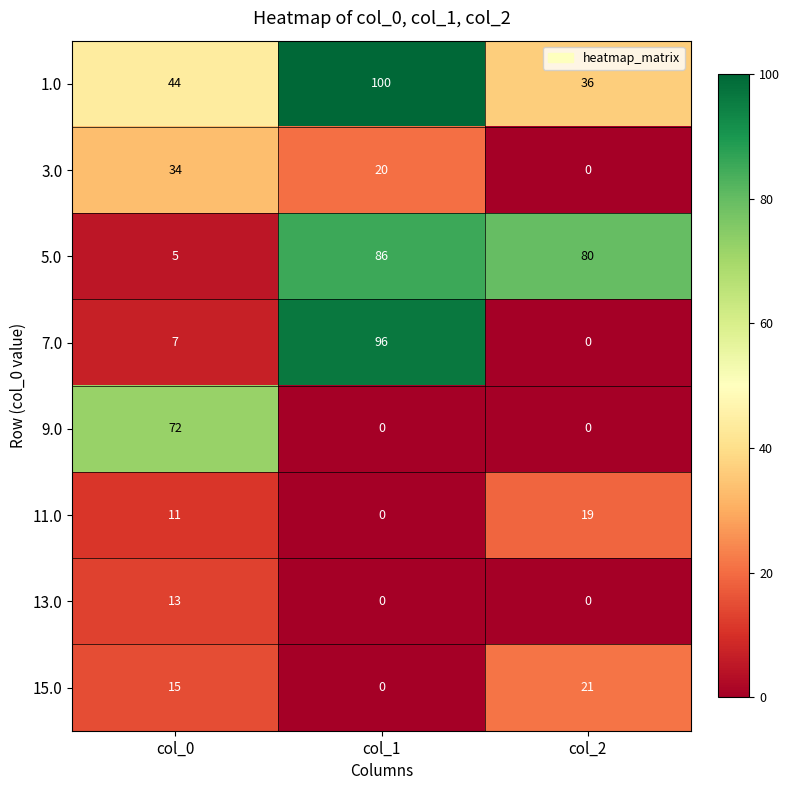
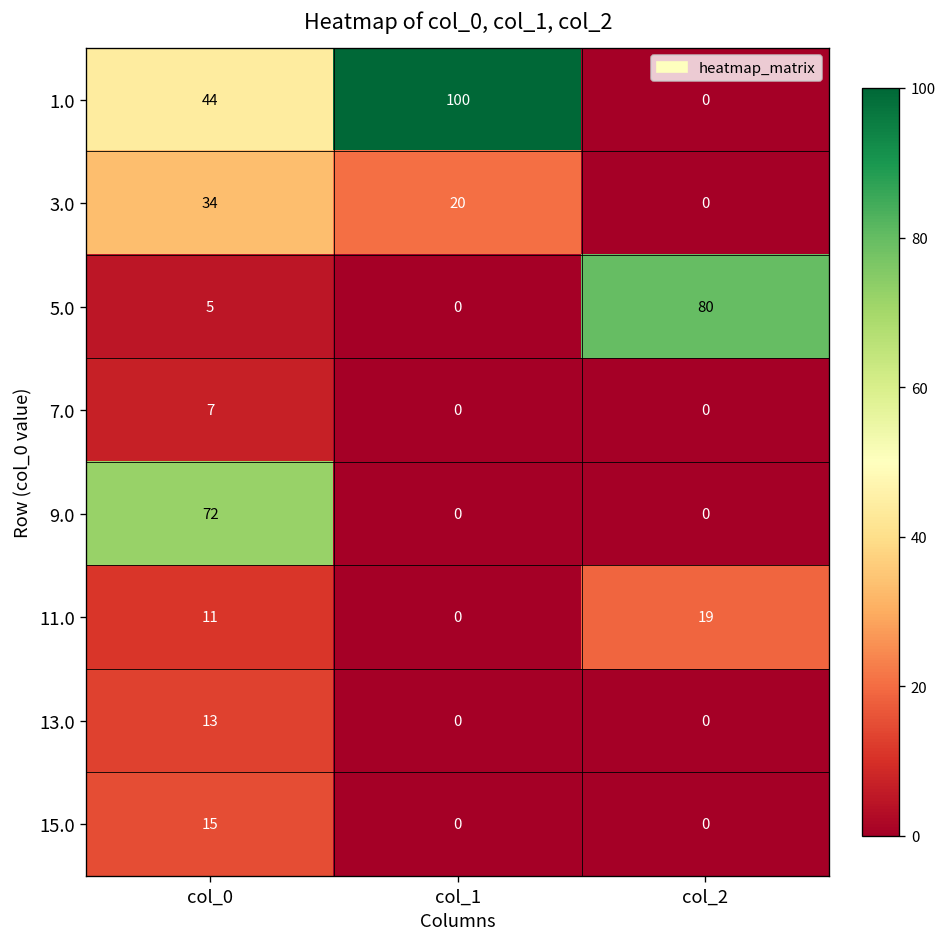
1.0, col_2: 36 -> 0
5.0, col_1: 86 -> 0
7.0, col_1: 96 -> 0
15.0, col_2: 21 -> 0
